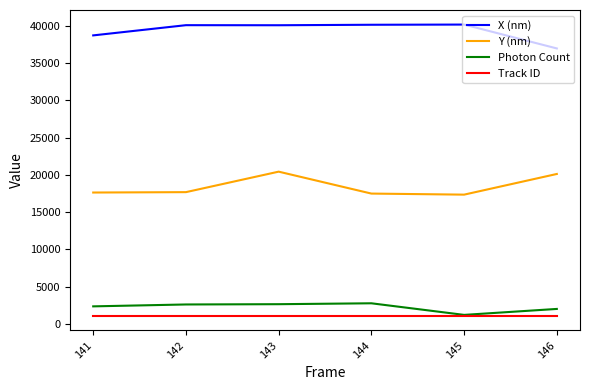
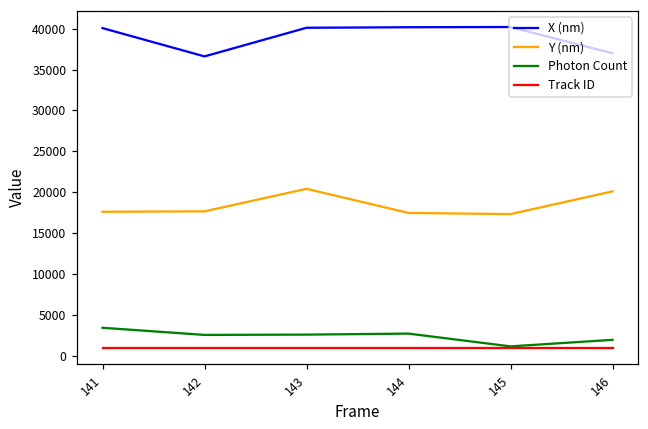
X (nm), 141: 39000 -> 40000
Photon Count, 141: 2000 -> 3000
X (nm), 142: 40000 -> 37000
